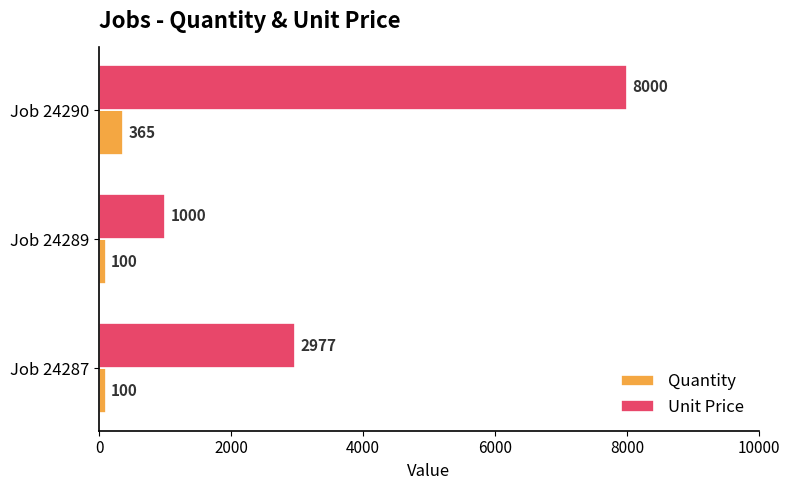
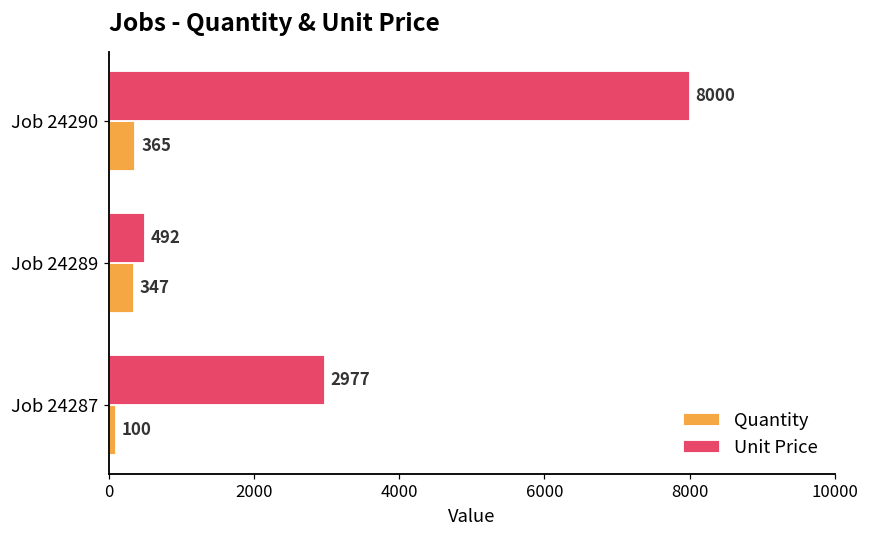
Unit Price, Job 24289: 1000 -> 492
Quantity, Job 24289: 100 -> 347
